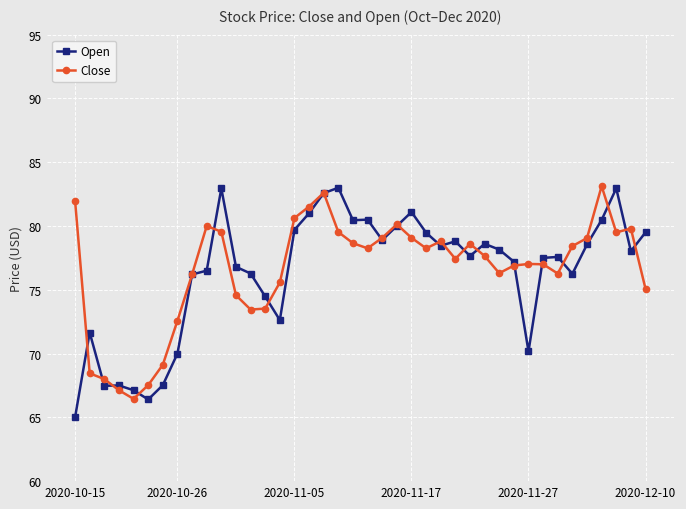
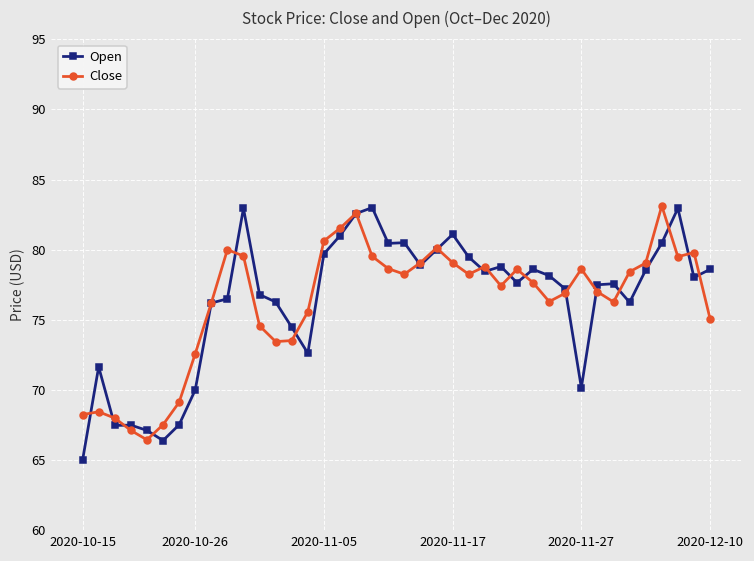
Close, 2020-10-15: 82.0 -> 68.3
Close, 2020-11-27: 77.0 -> 78.6
Open, 2020-12-10: 79.5 -> 78.6
